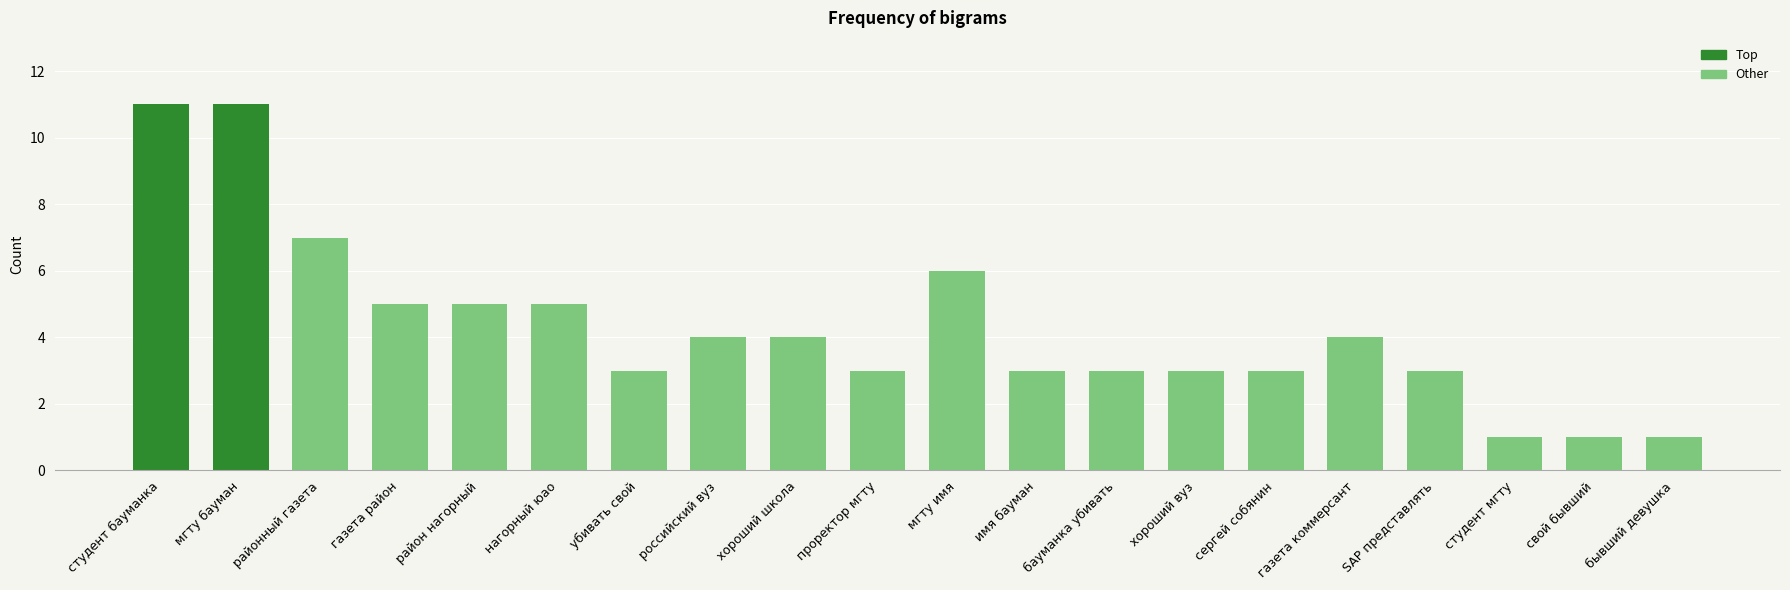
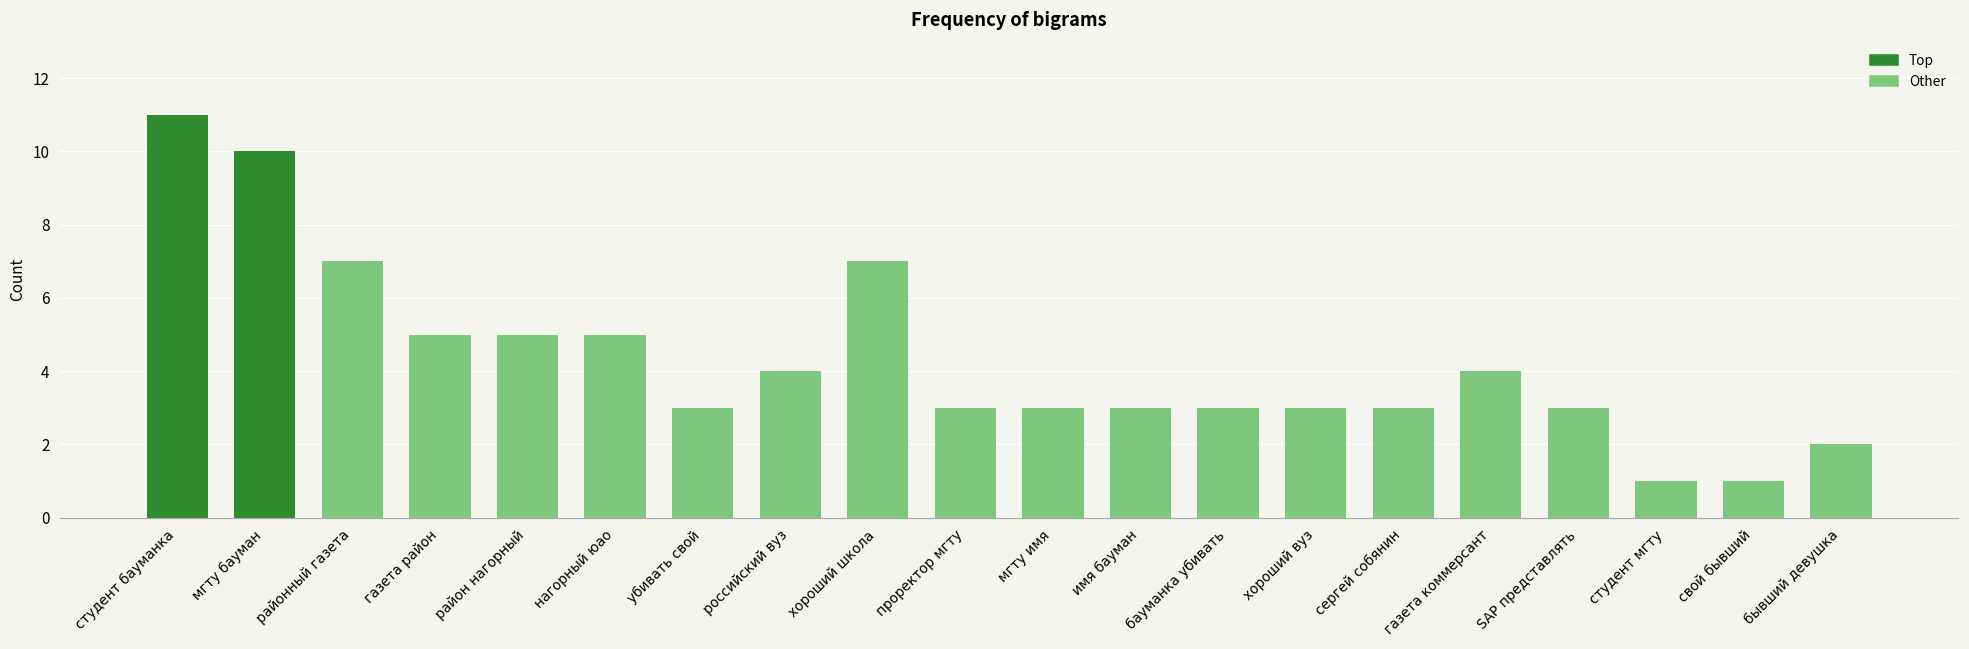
мгту бауман: 11 -> 10
хороший школа: 4 -> 7
мгту имя: 6 -> 3
бывший девушка: 1 -> 2
